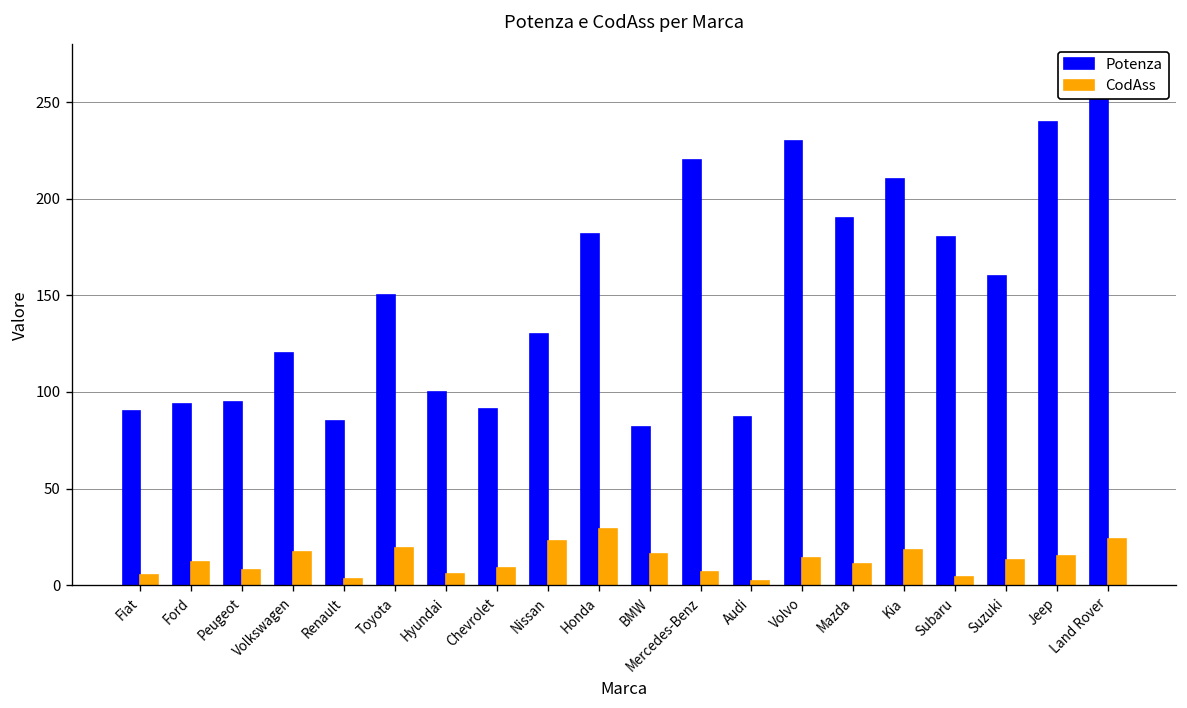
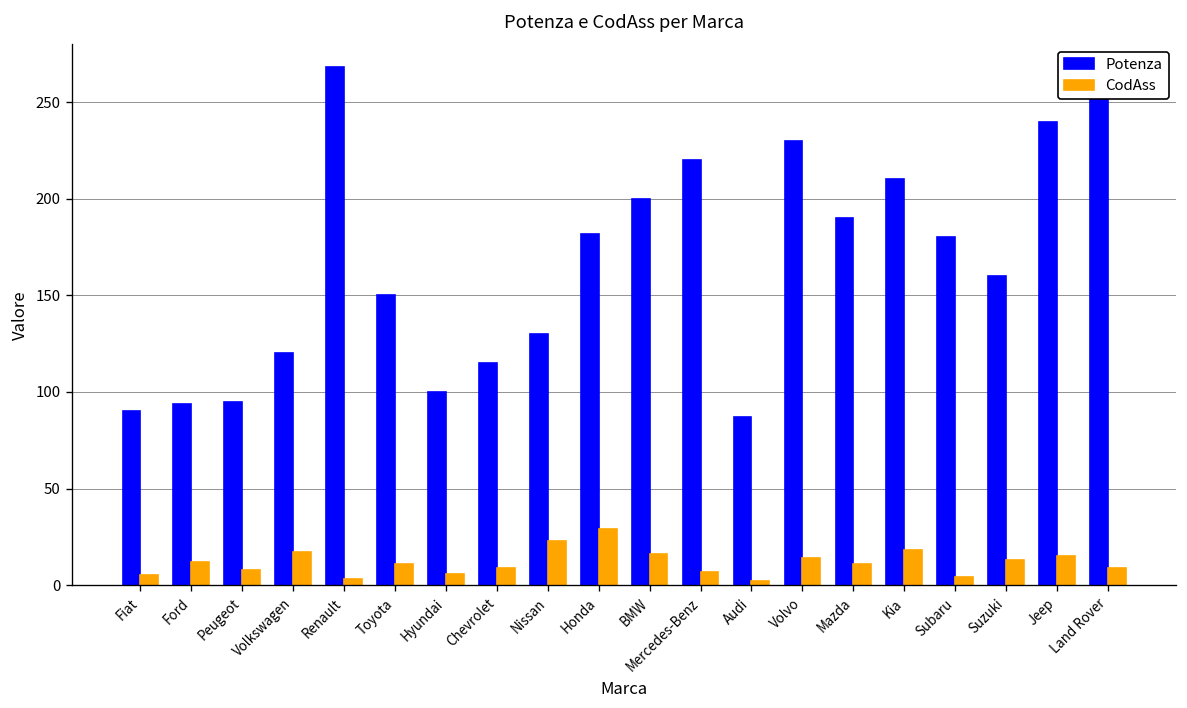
Potenza, Renault: 85 -> 268
CodAss, Toyota: 19 -> 11
Potenza, Chevrolet: 91 -> 115
Potenza, BMW: 82 -> 200
CodAss, Land Rover: 24 -> 9
